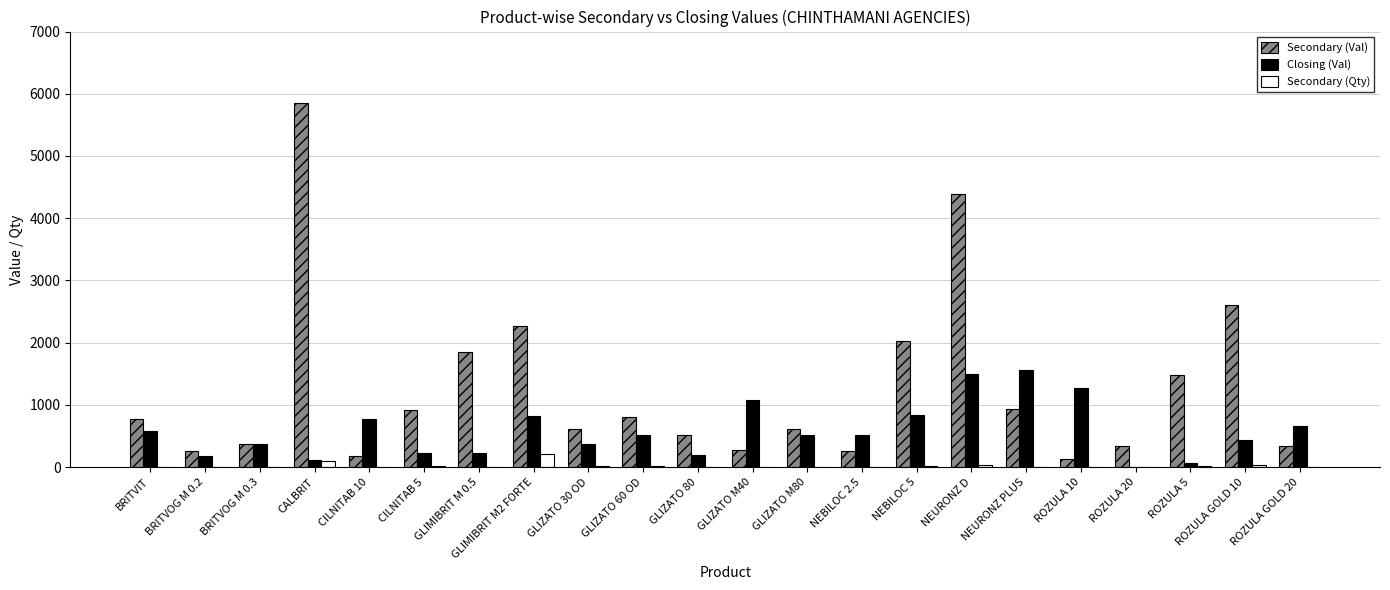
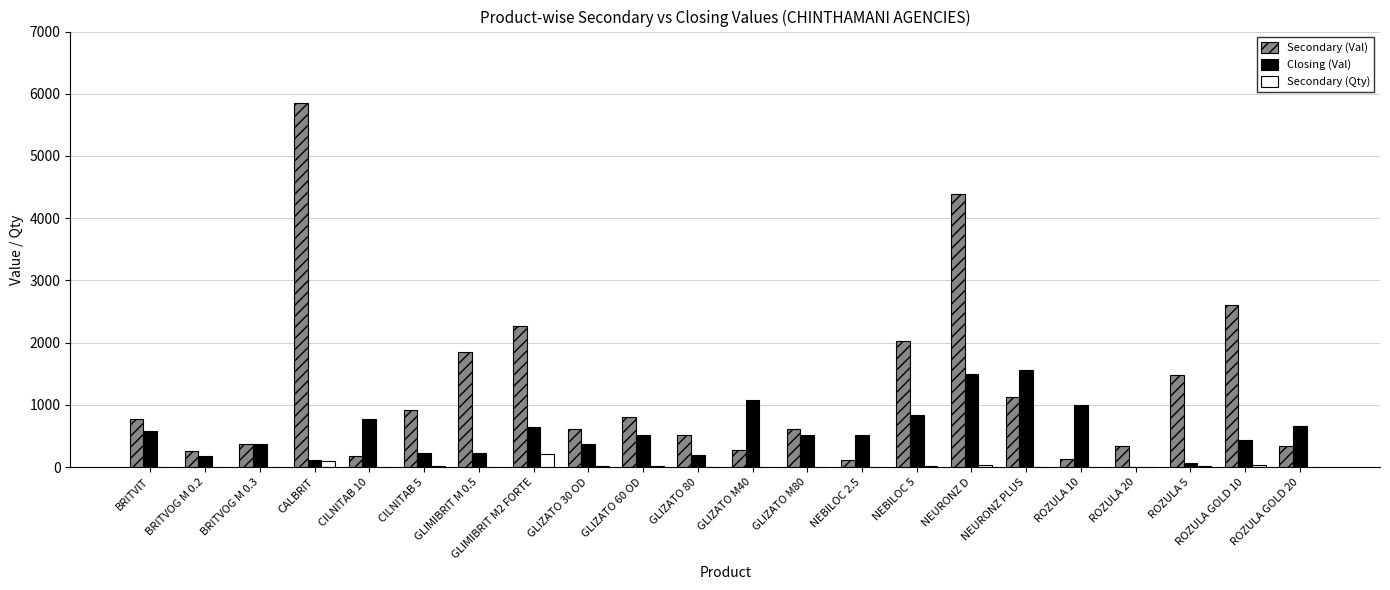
Closing (Val), GLIMIBRIT M2 FORTE: 800 -> 600
Secondary (Val), NEBILOC 2.5: 300 -> 100
Secondary (Val), NEURONZ PLUS: 900 -> 1100
Closing (Val), ROZULA 10: 1300 -> 1000
